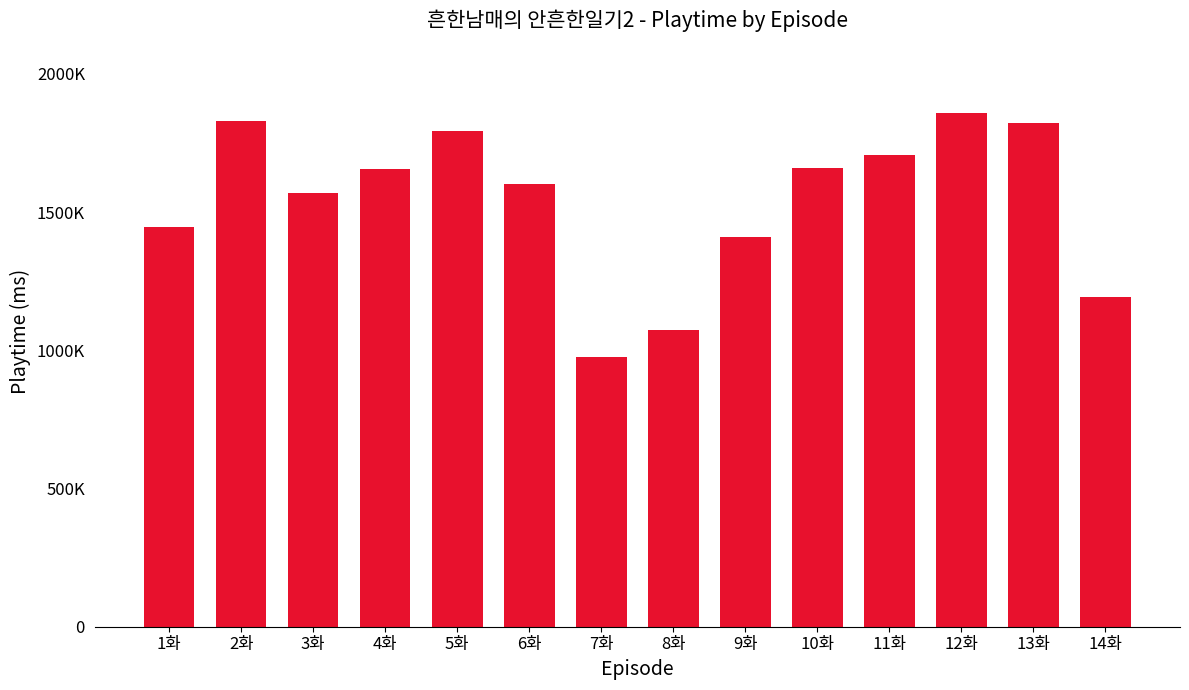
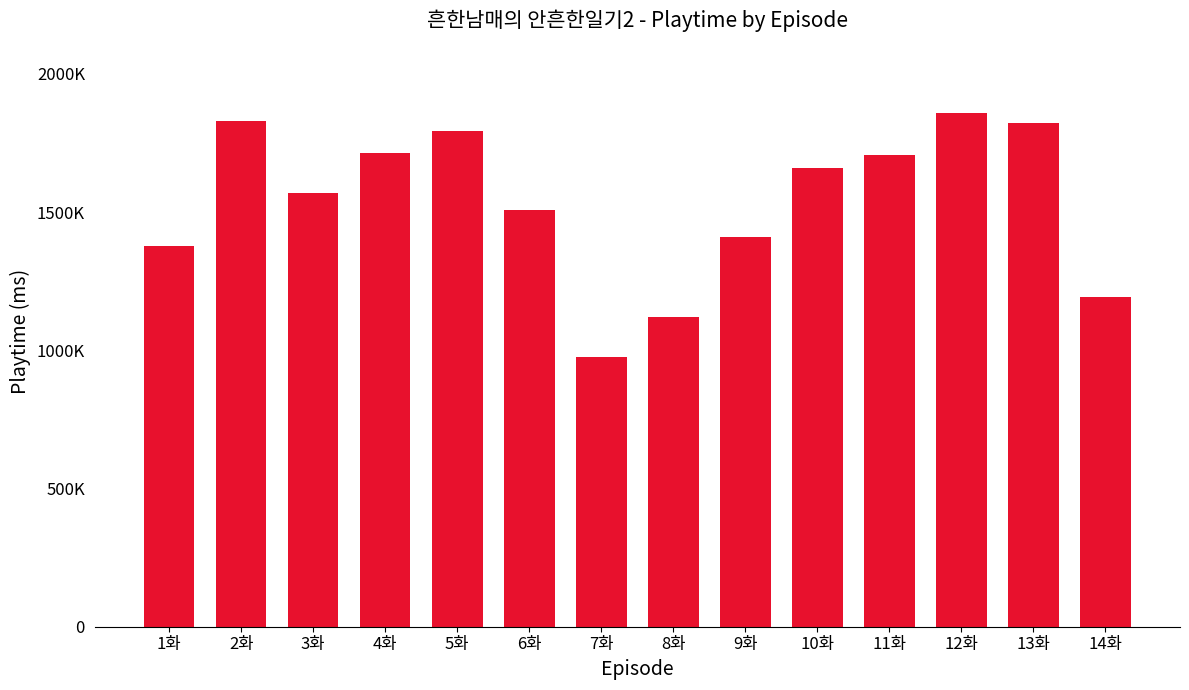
1화: 1450000 -> 1380000
4화: 1660000 -> 1710000
6화: 1600000 -> 1510000
8화: 1070000 -> 1120000
